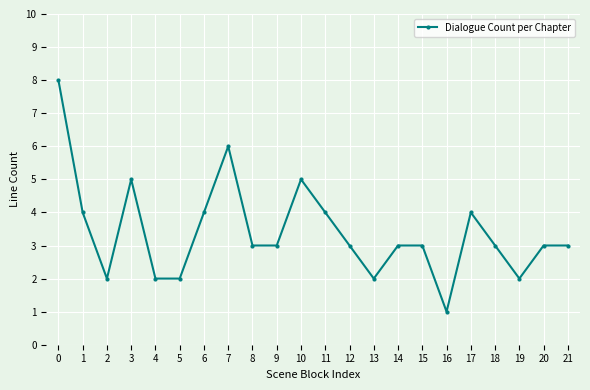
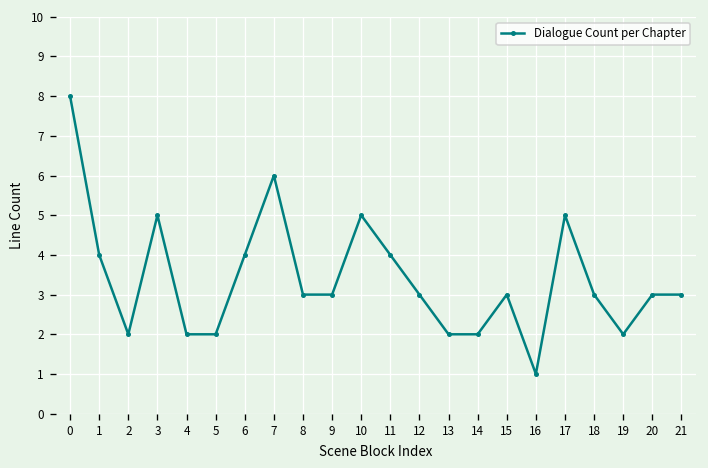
14: 3 -> 2
17: 4 -> 5
